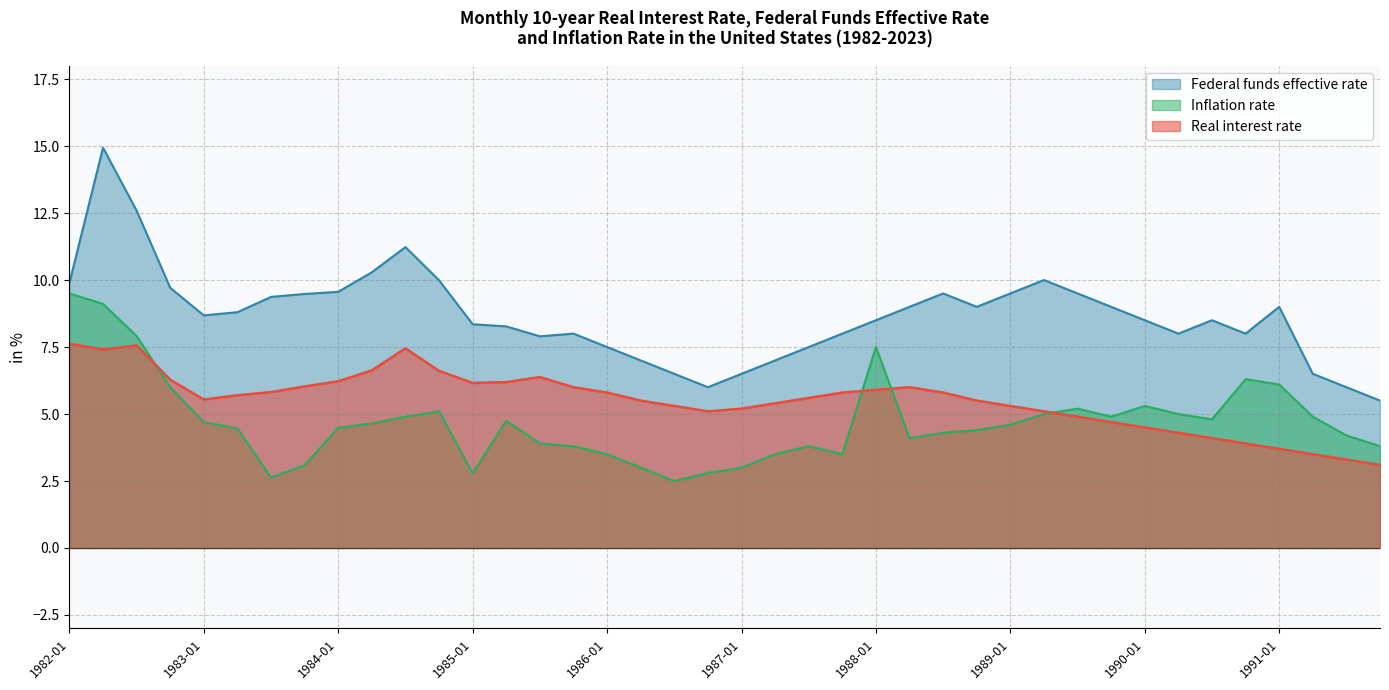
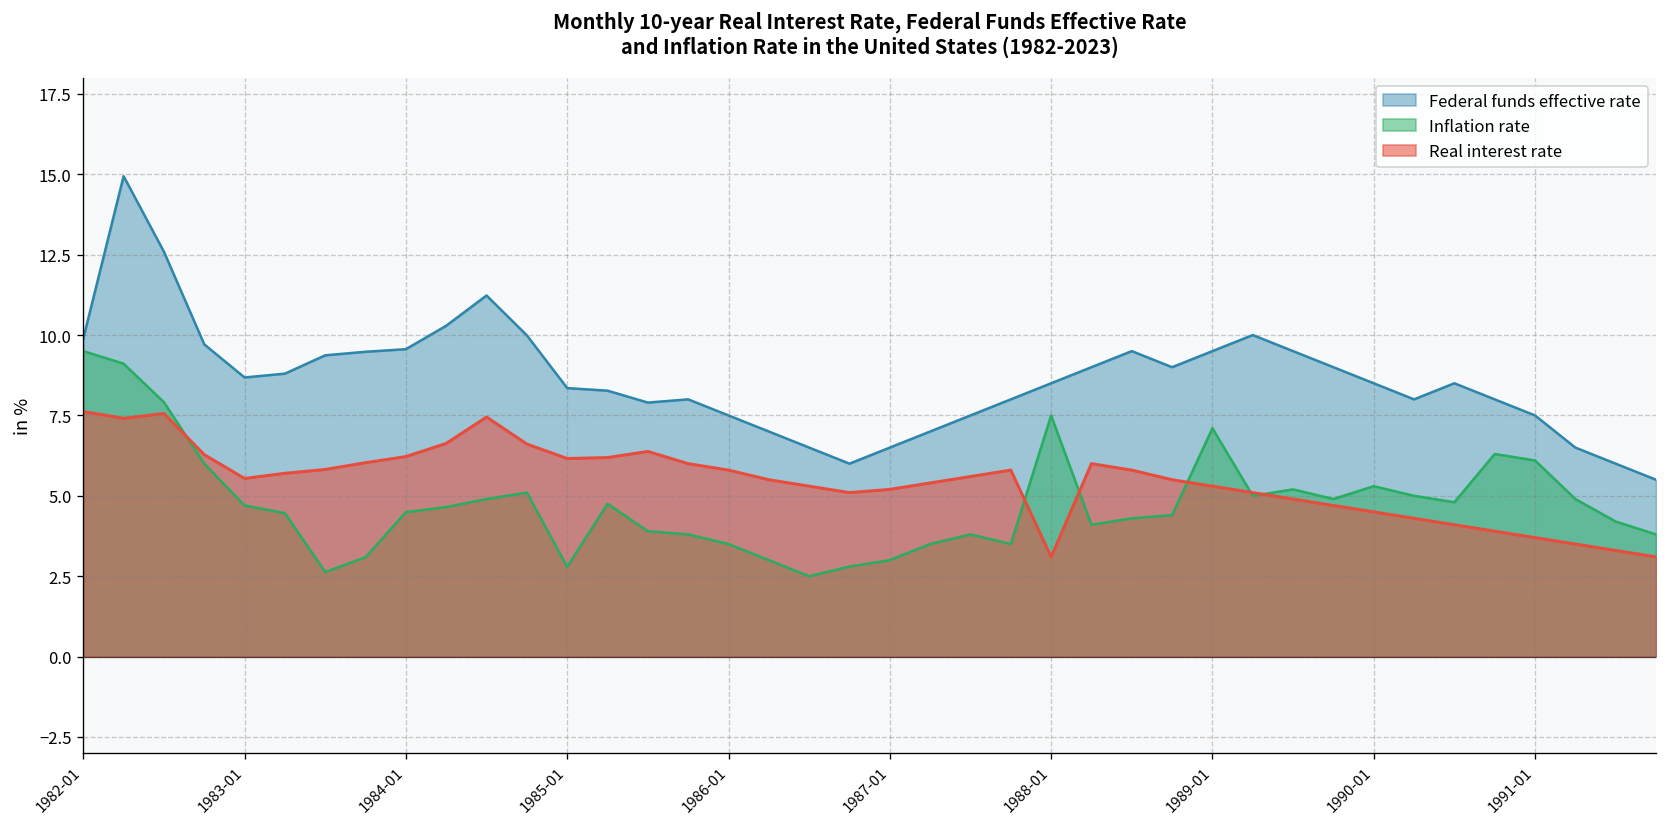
Real interest rate, 1988-01: 5.9 -> 3.1
Inflation rate, 1989-01: 4.6 -> 7.1
Federal funds effective rate, 1991-01: 9.0 -> 7.5
